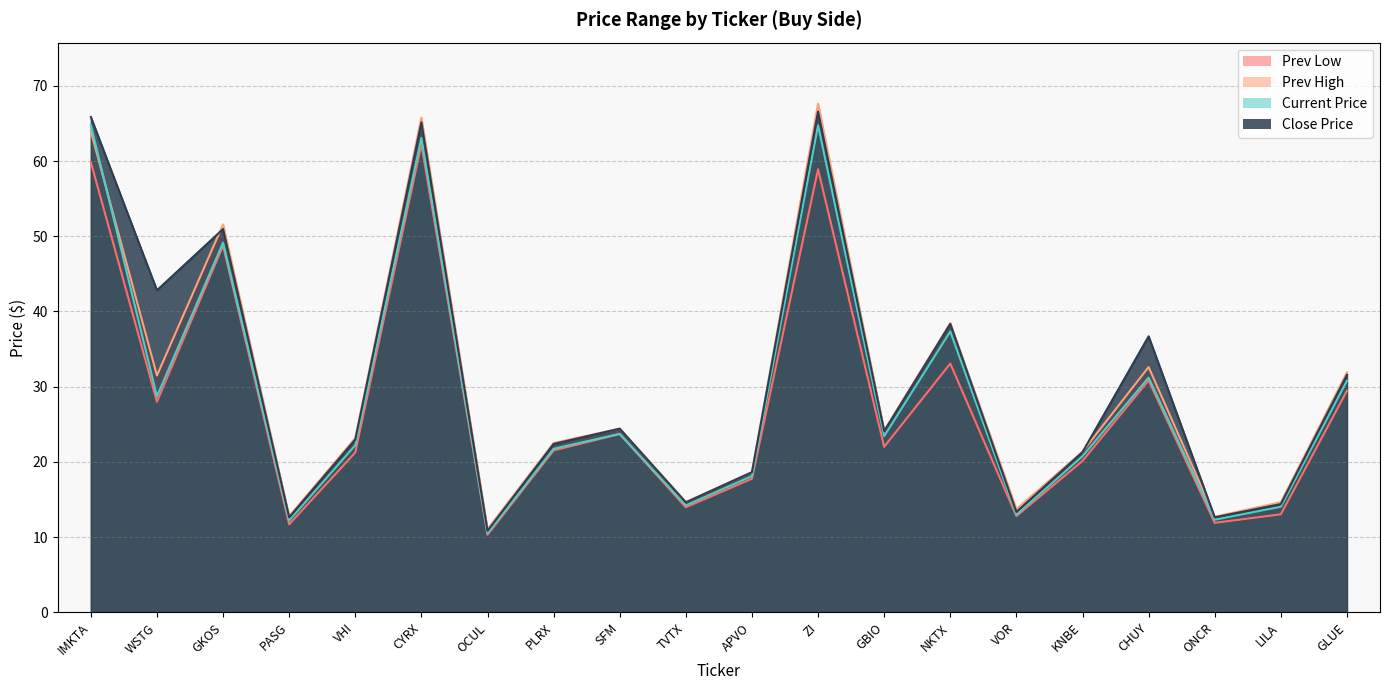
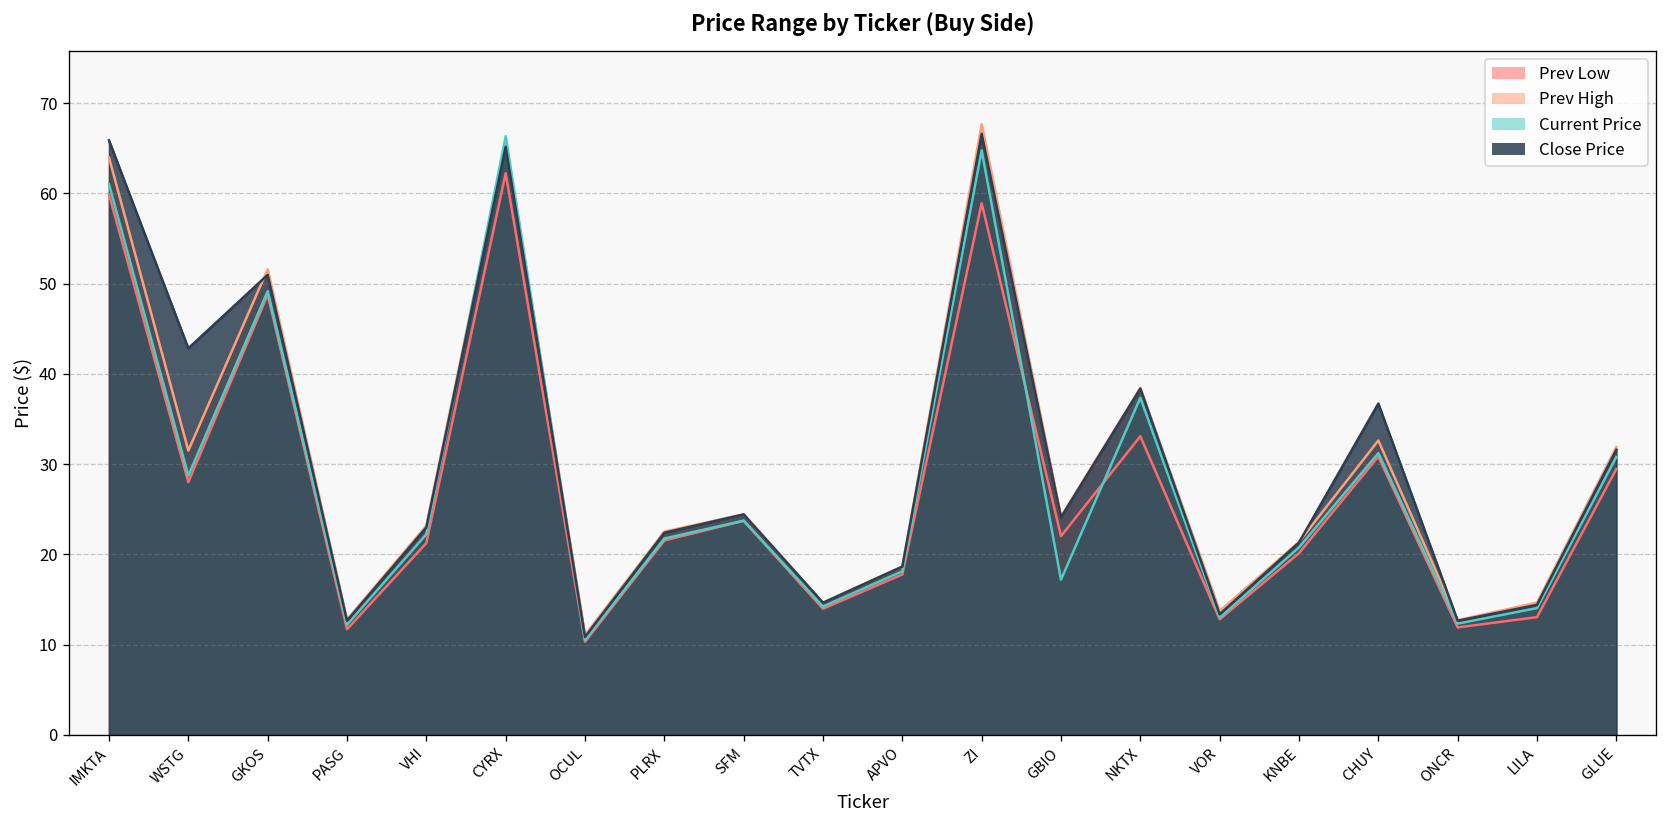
Current Price, IMKTA: 65 -> 61
Current Price, CYRX: 63 -> 66
Current Price, GBIO: 23 -> 17
